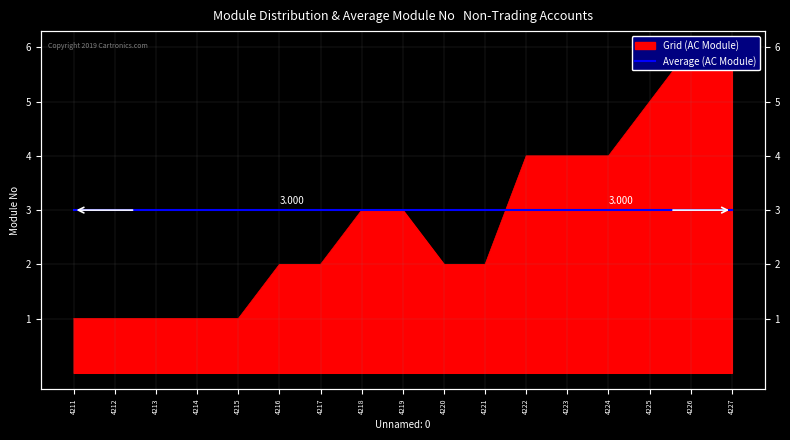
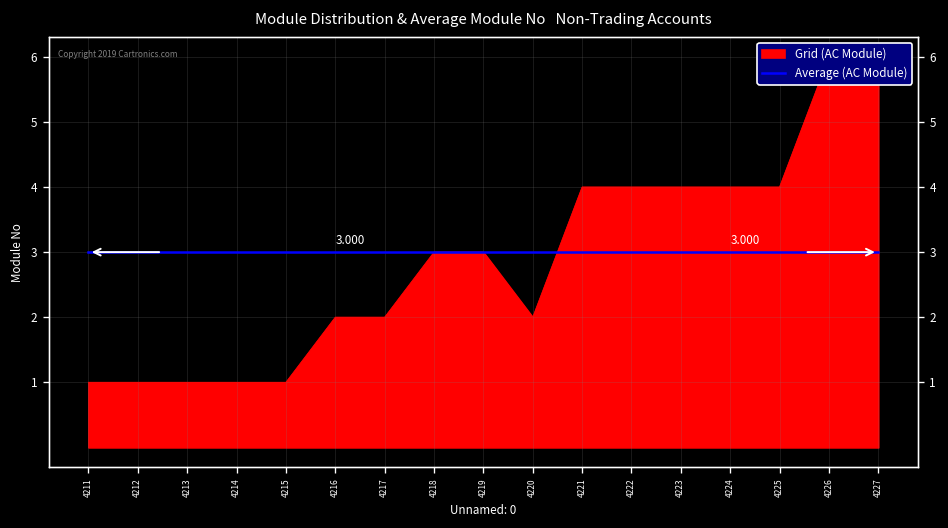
Grid (AC Module), 4221: 2 -> 4
Grid (AC Module), 4225: 5 -> 4
